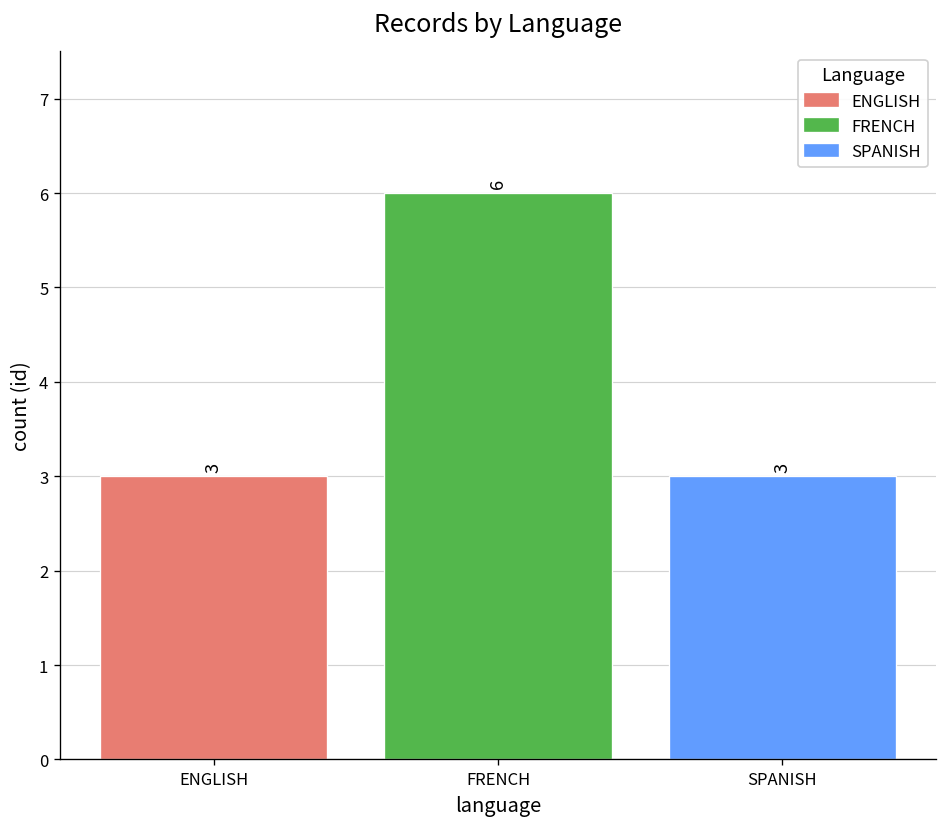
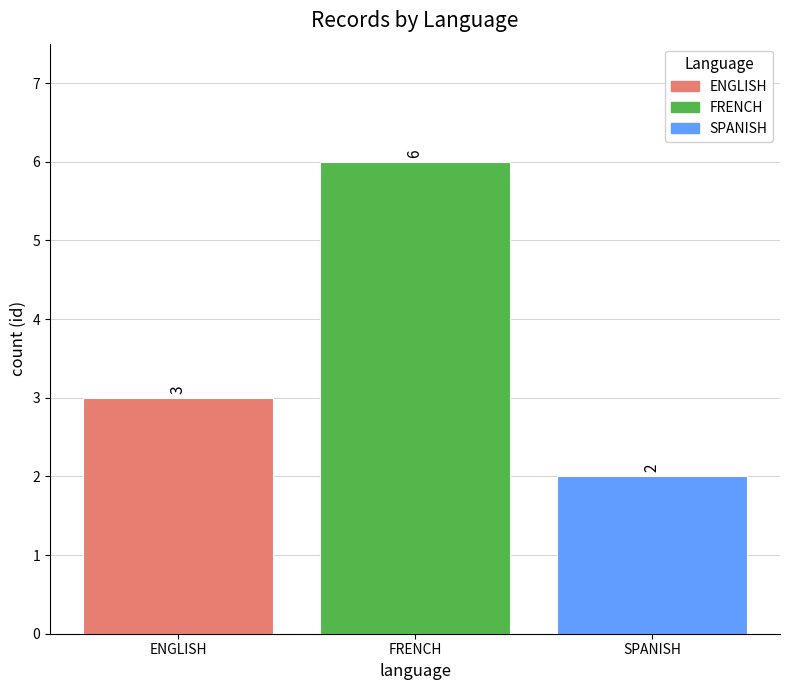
SPANISH: 3 -> 2
